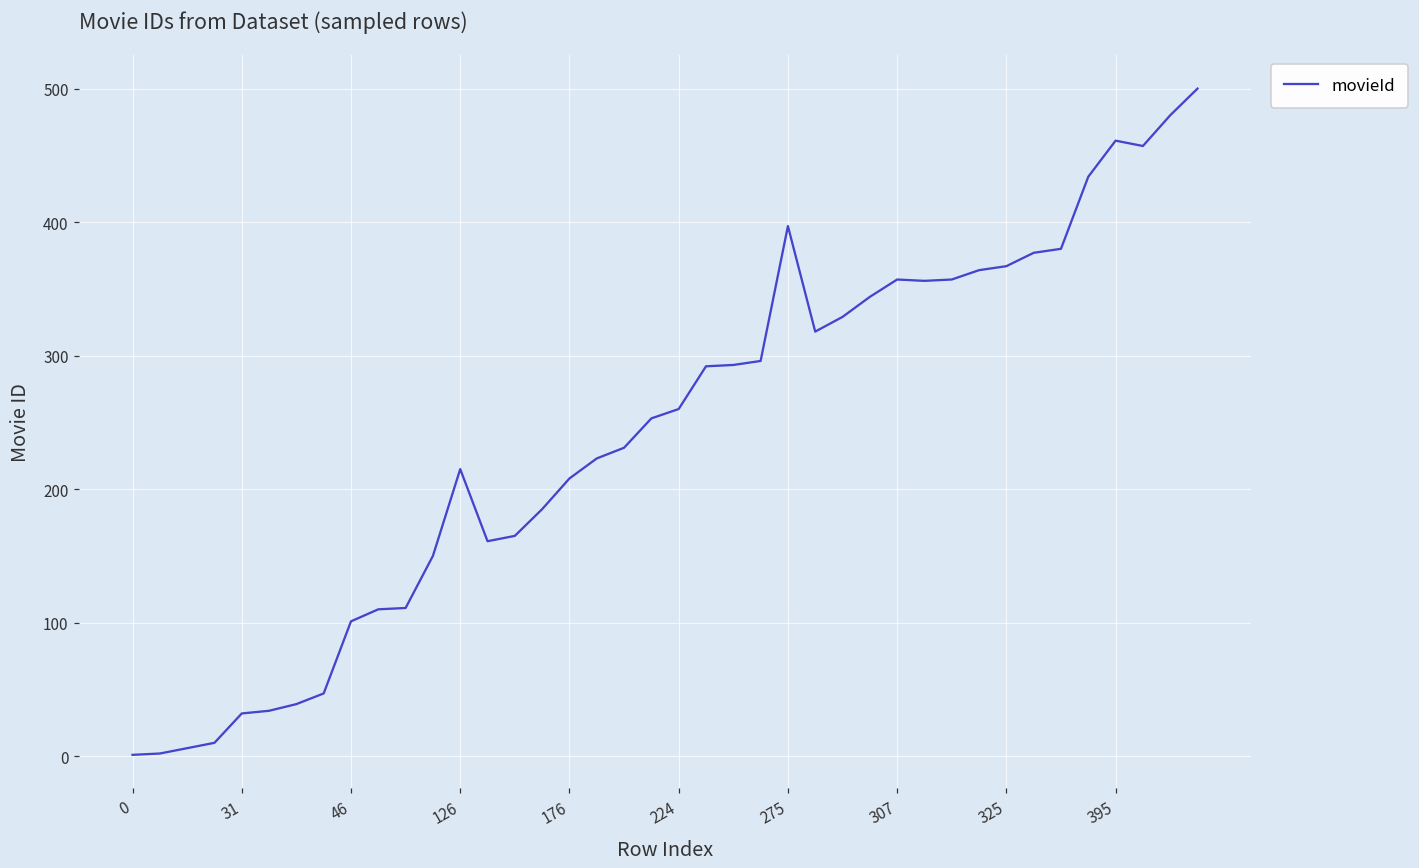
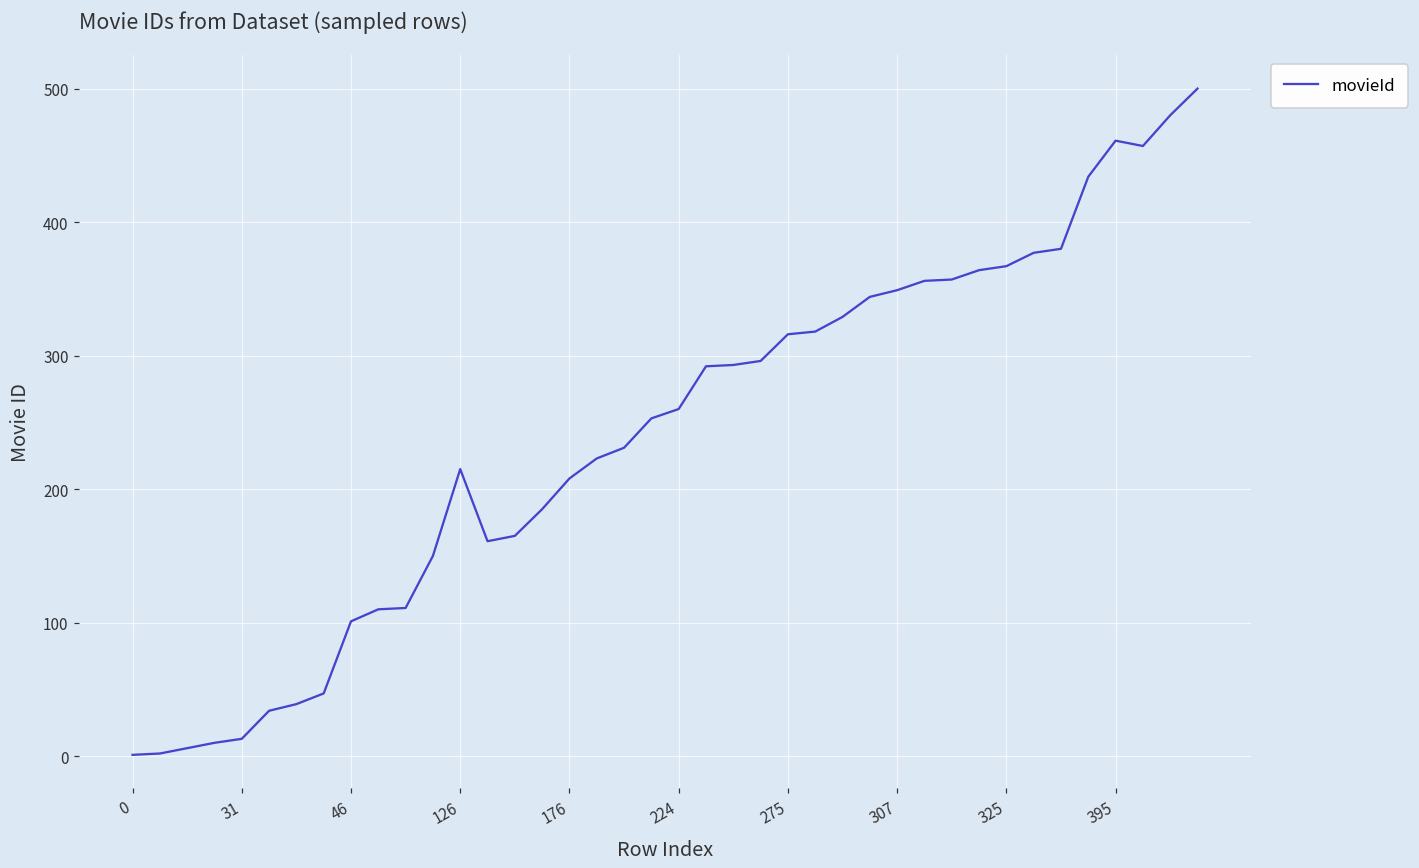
31: 32 -> 13
275: 397 -> 316
307: 357 -> 349
